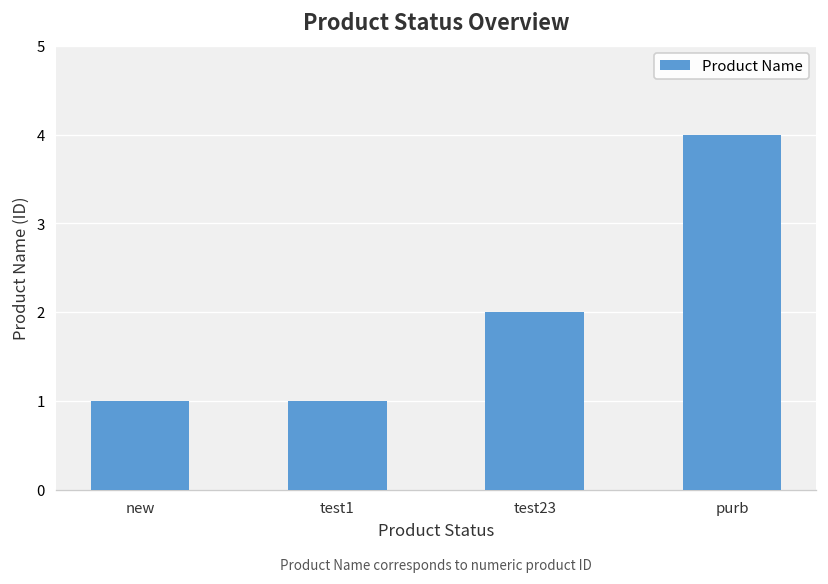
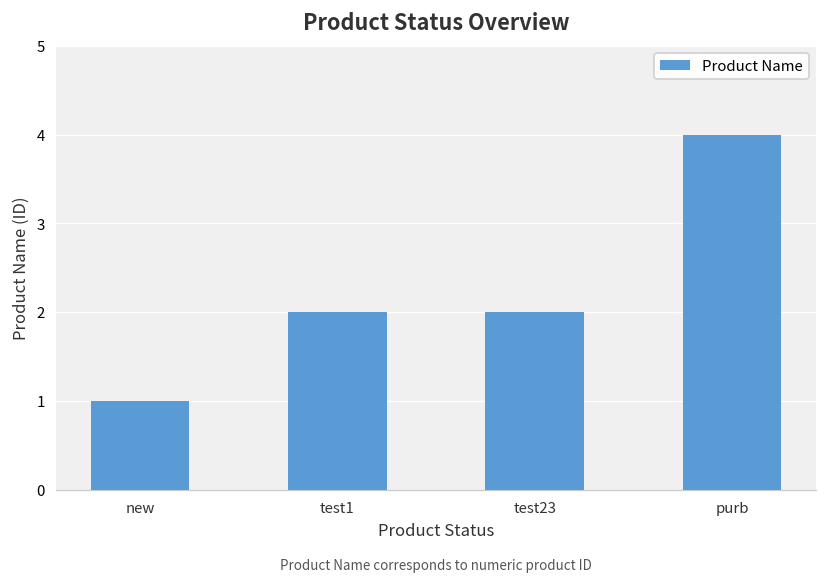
test1: 1 -> 2
